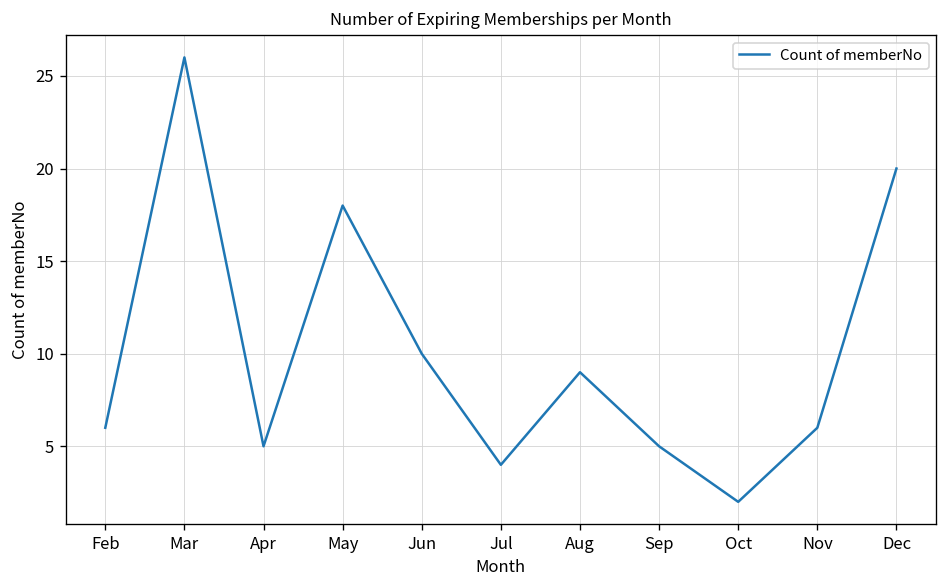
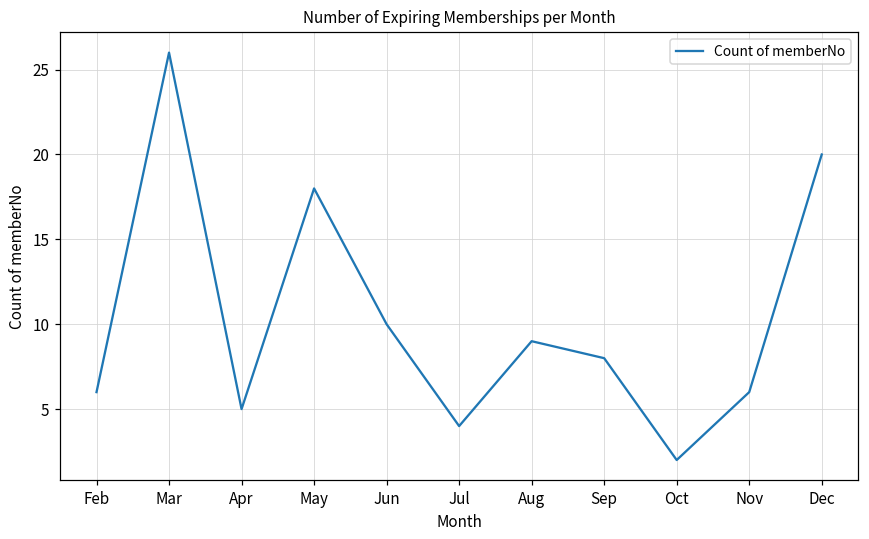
Sep: 5 -> 8
